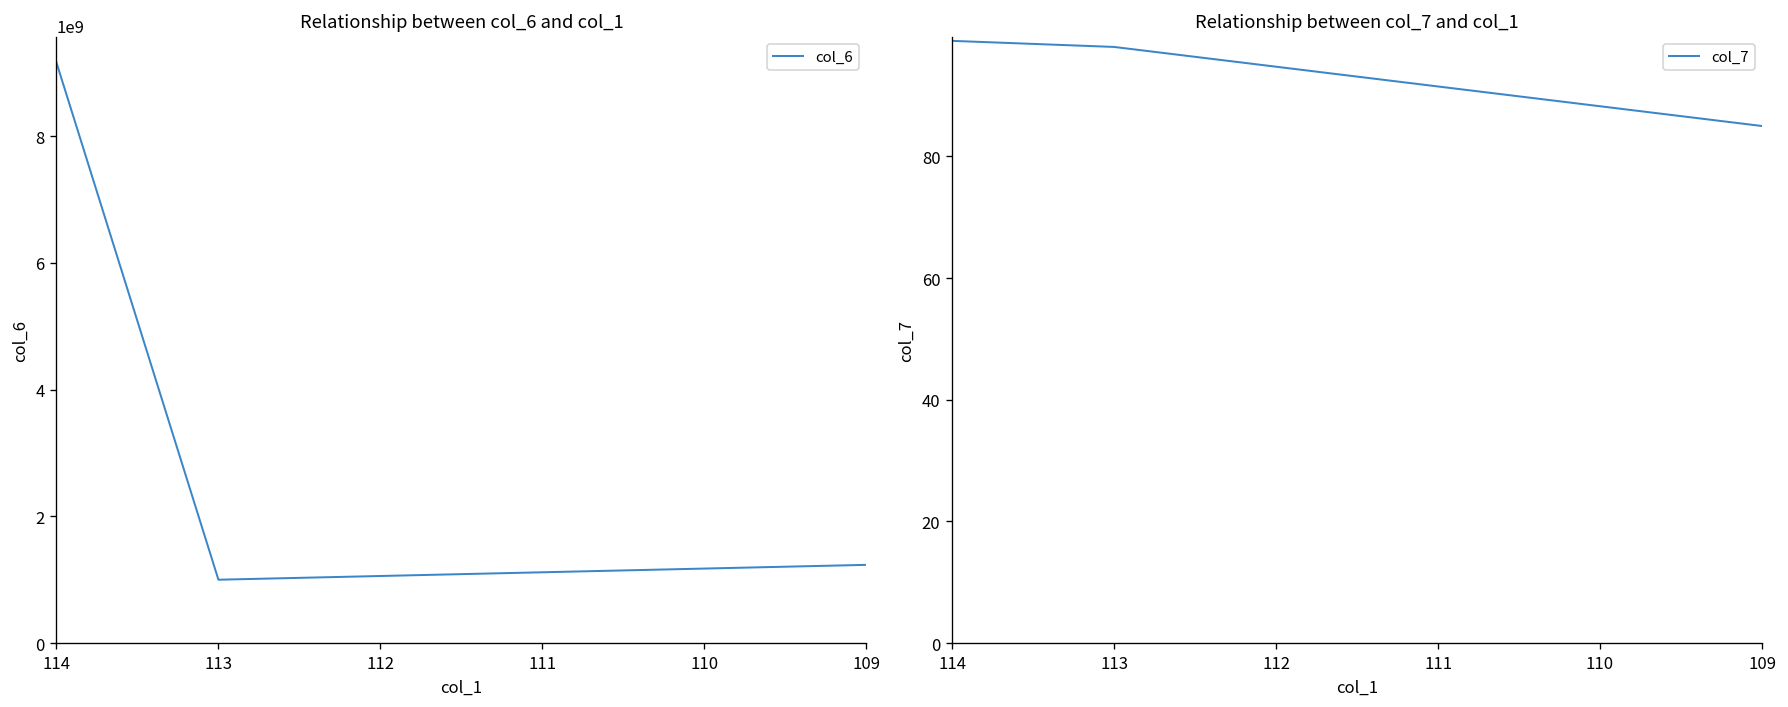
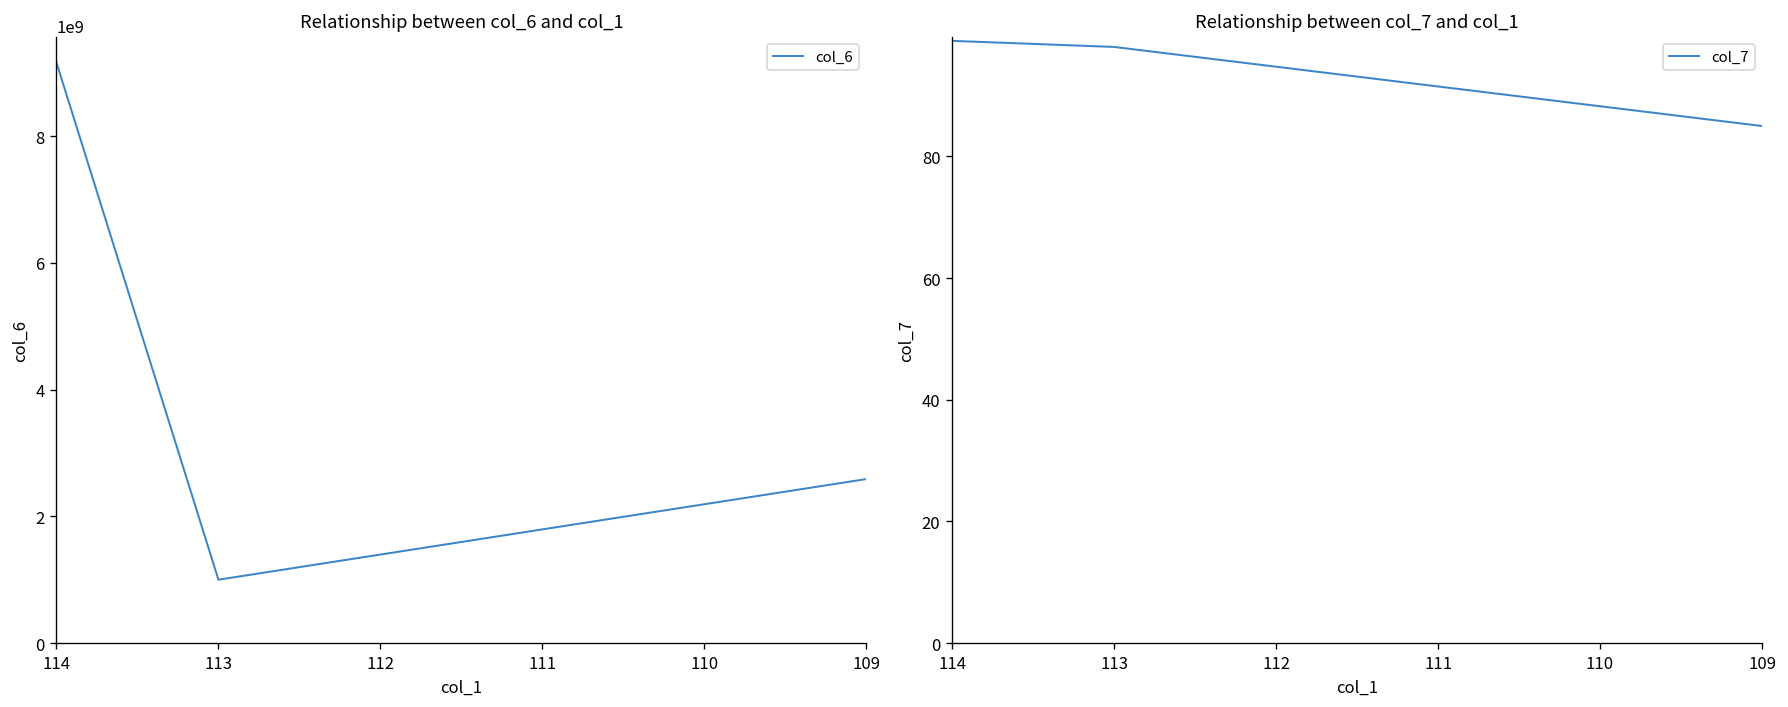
Relationship between col_6 and col_1, 109: 1200000000 -> 2600000000
